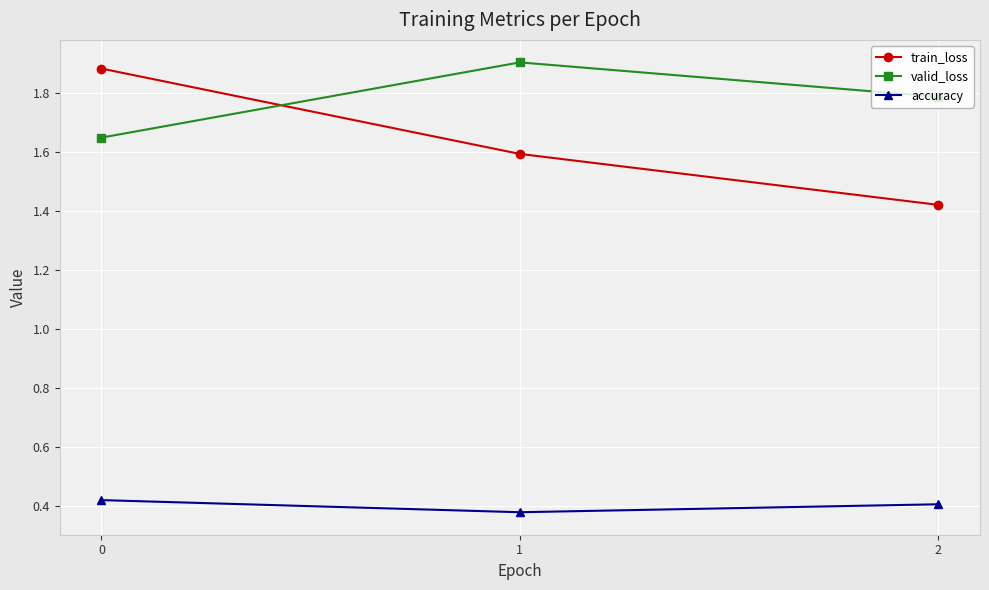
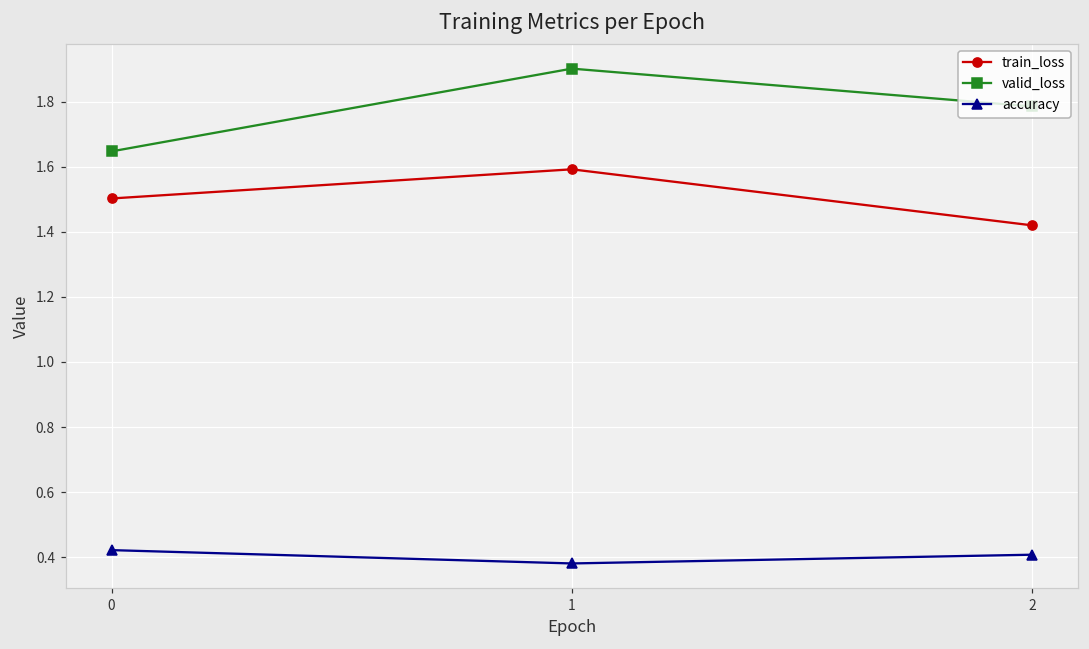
train_loss, 0: 1.88 -> 1.50
